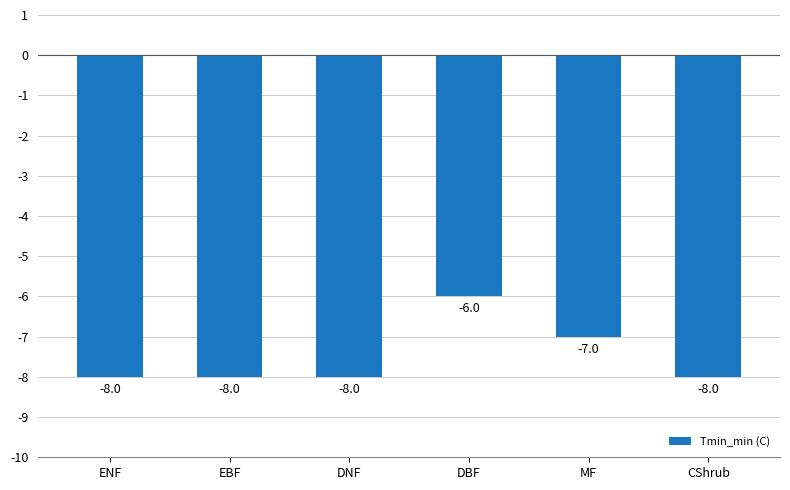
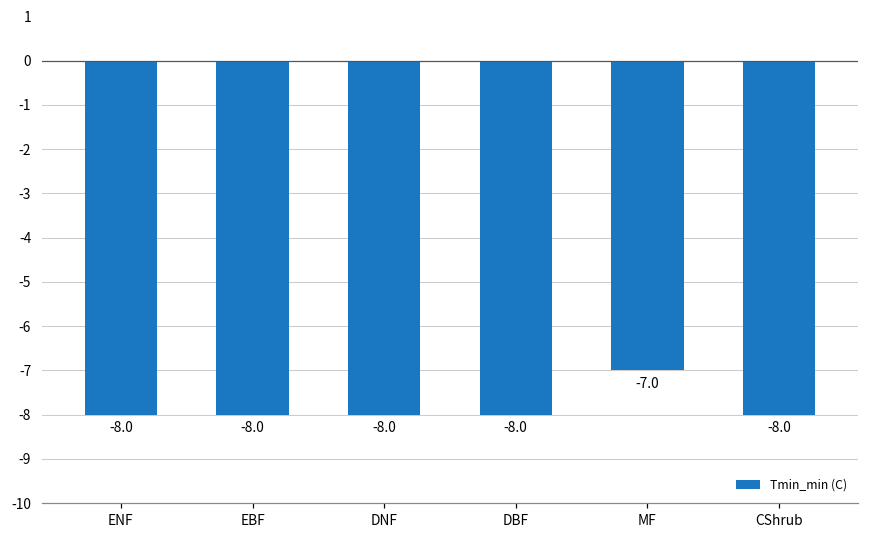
DBF: -6.0 -> -8.0
